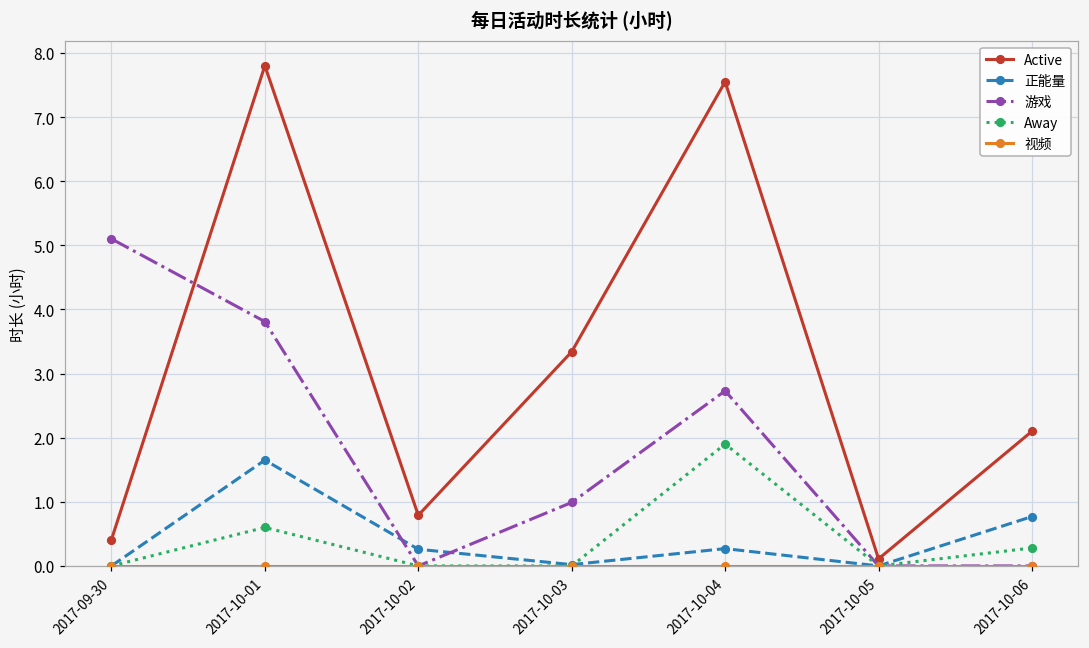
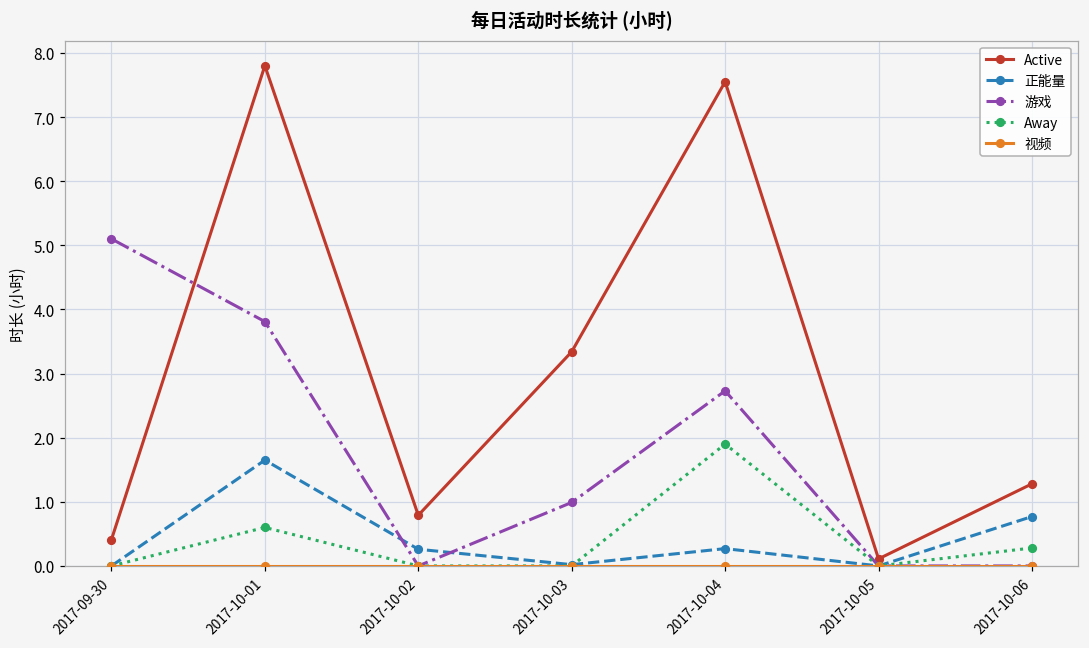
Active, 2017-10-06: 2.1 -> 1.3
